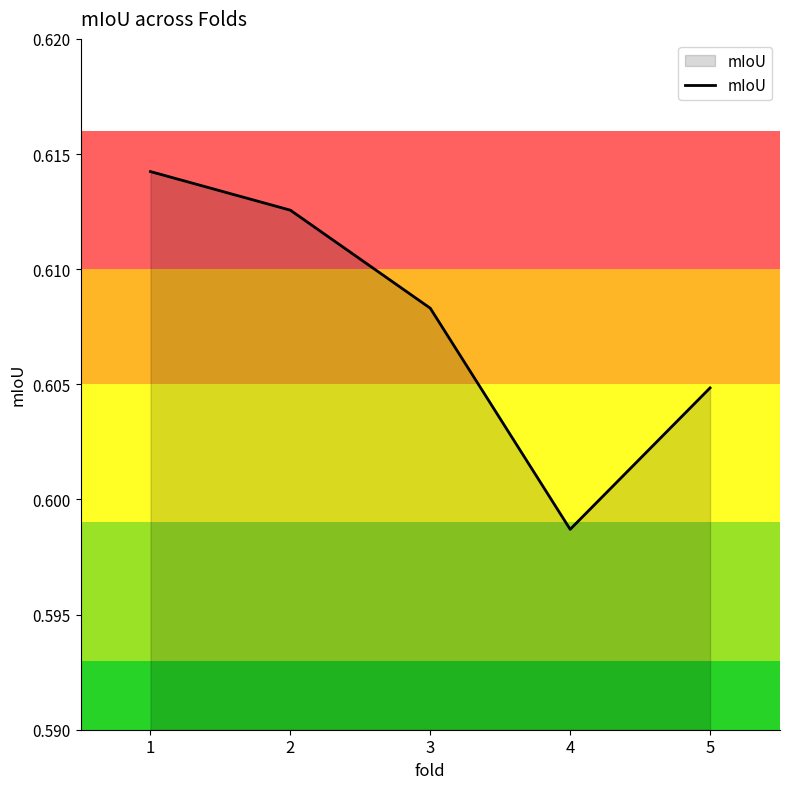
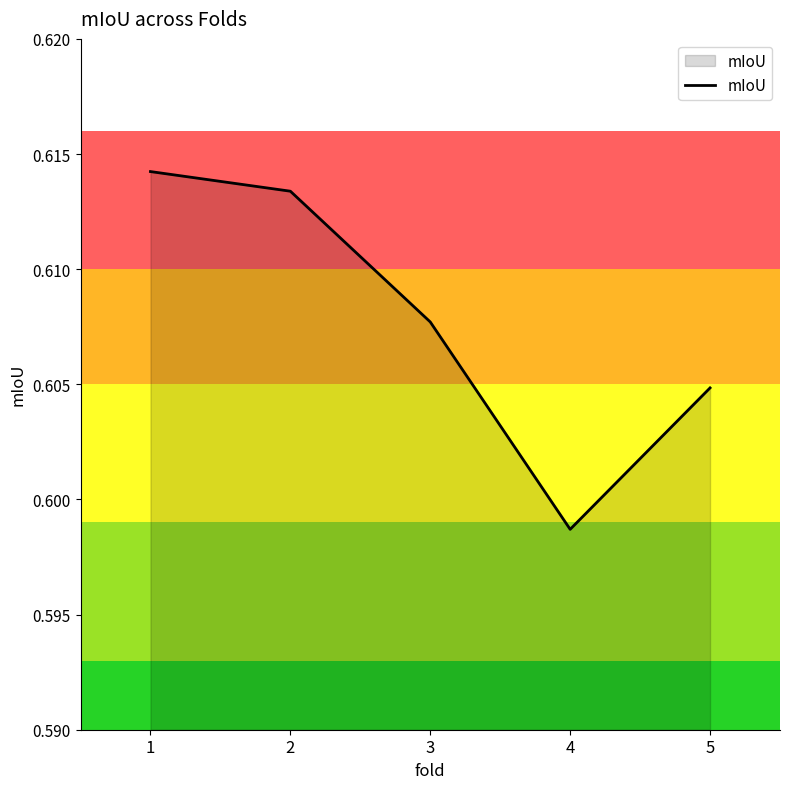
2: 0.6126 -> 0.6134
3: 0.6083 -> 0.6077
